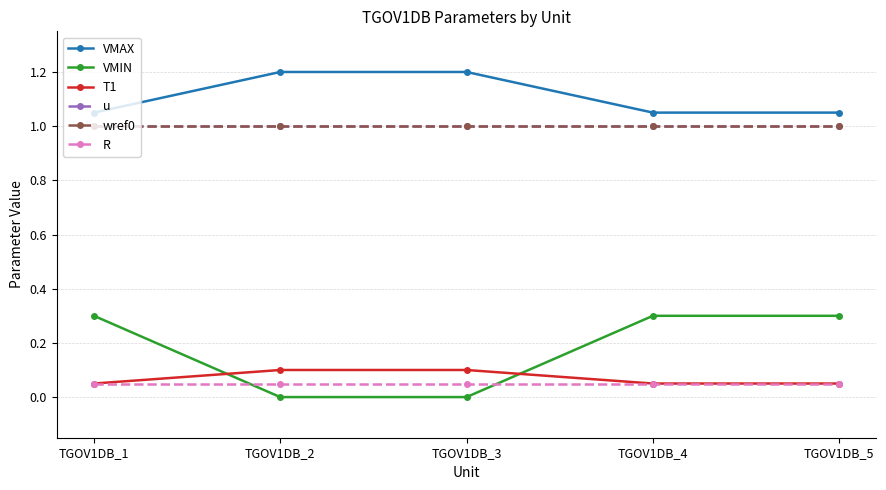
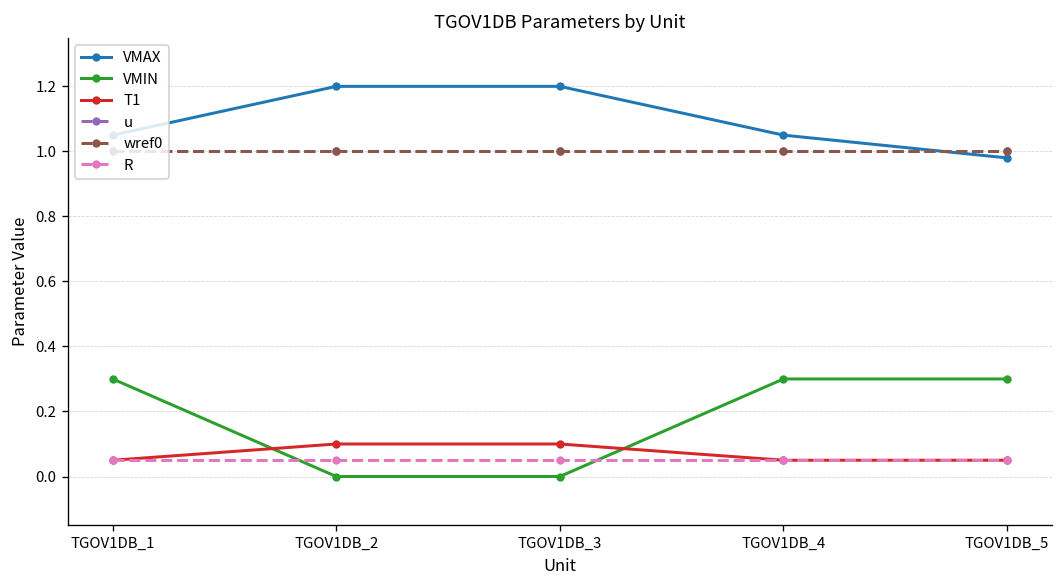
VMAX, TGOV1DB_5: 1.05 -> 0.98
